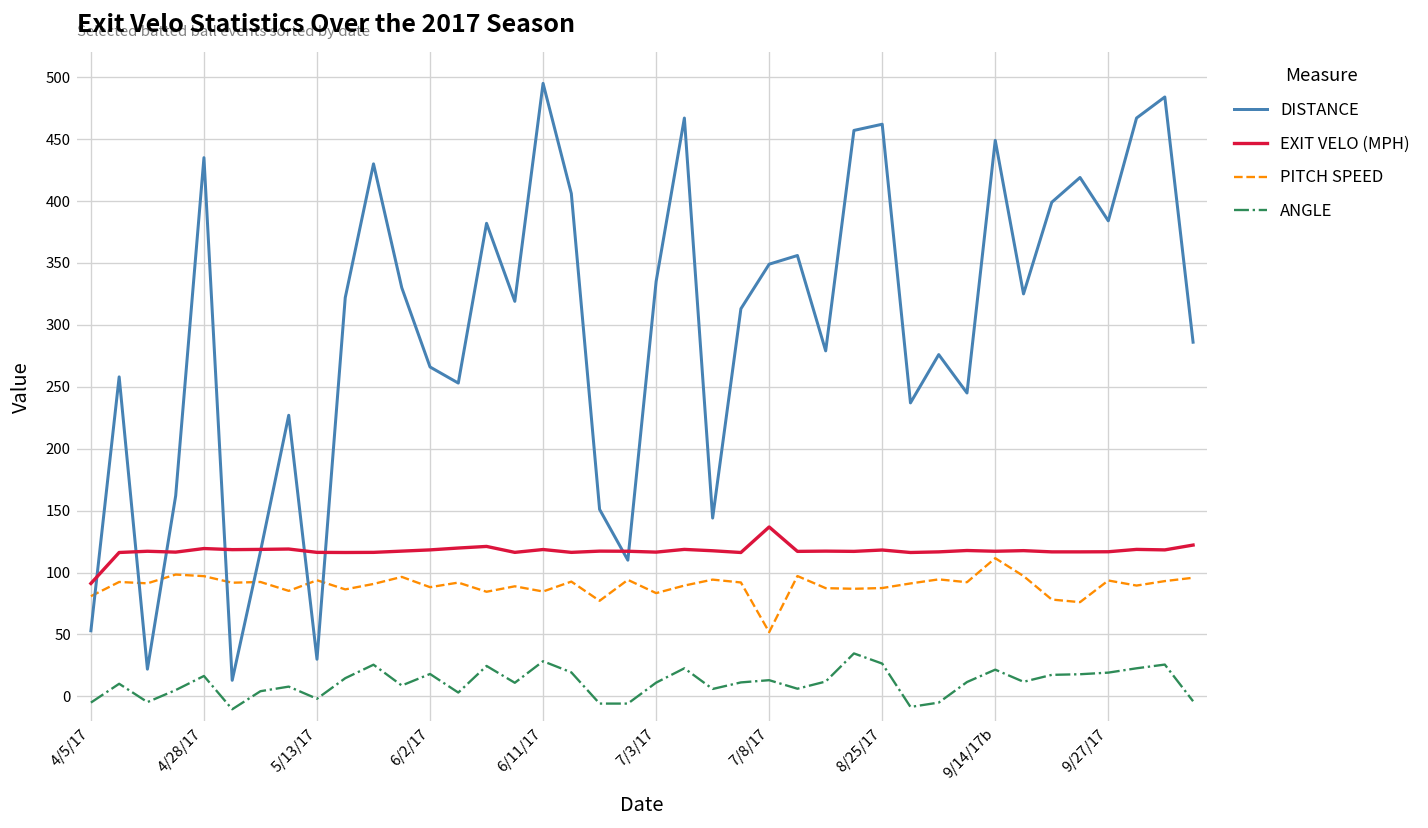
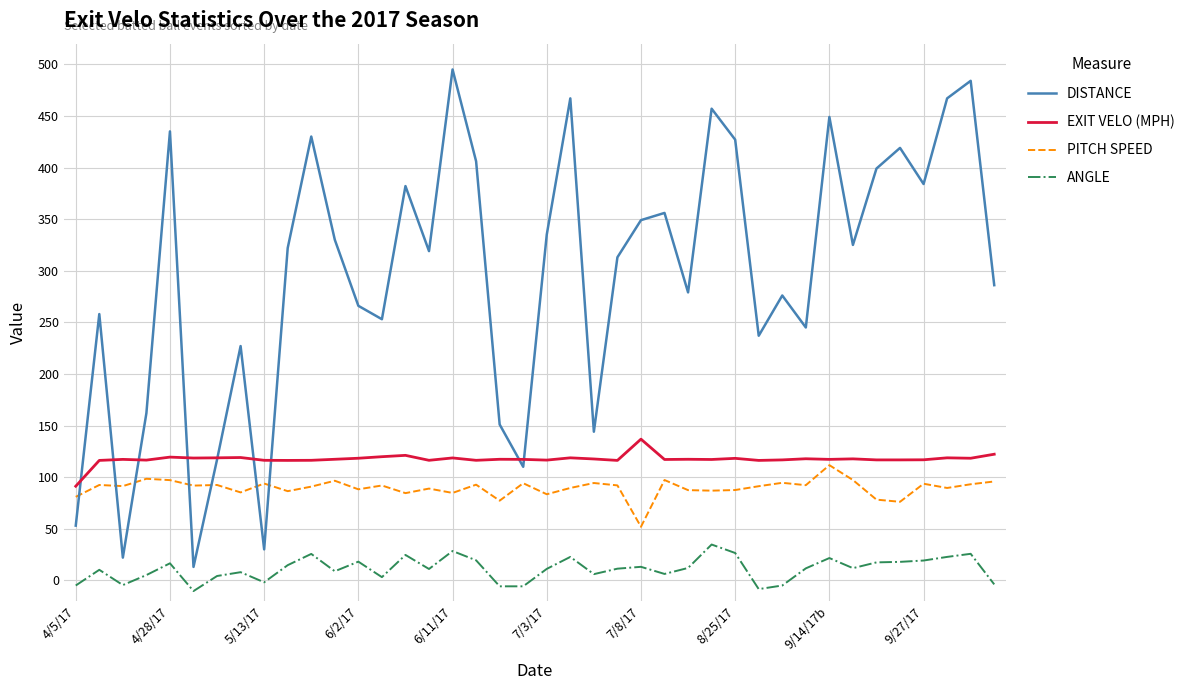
DISTANCE, 8/25/17: 462 -> 427
